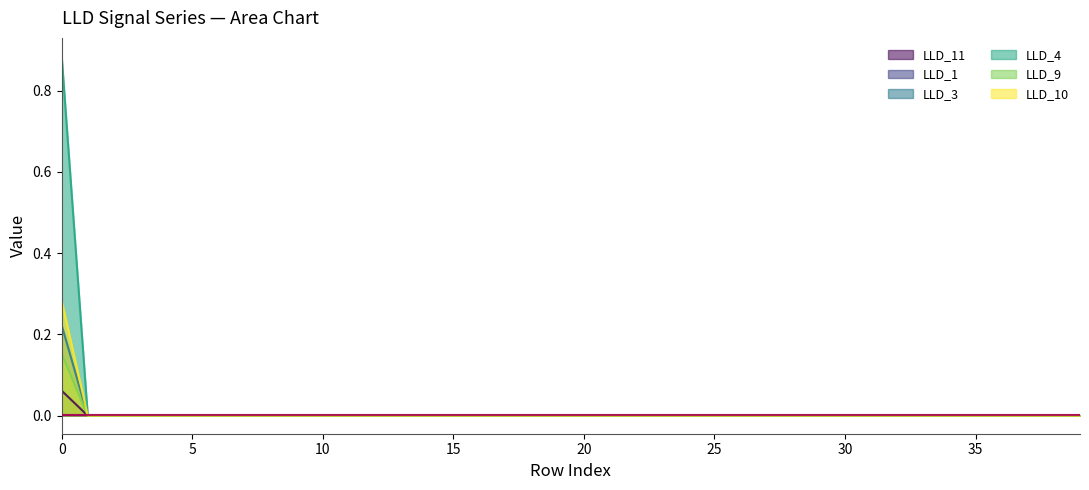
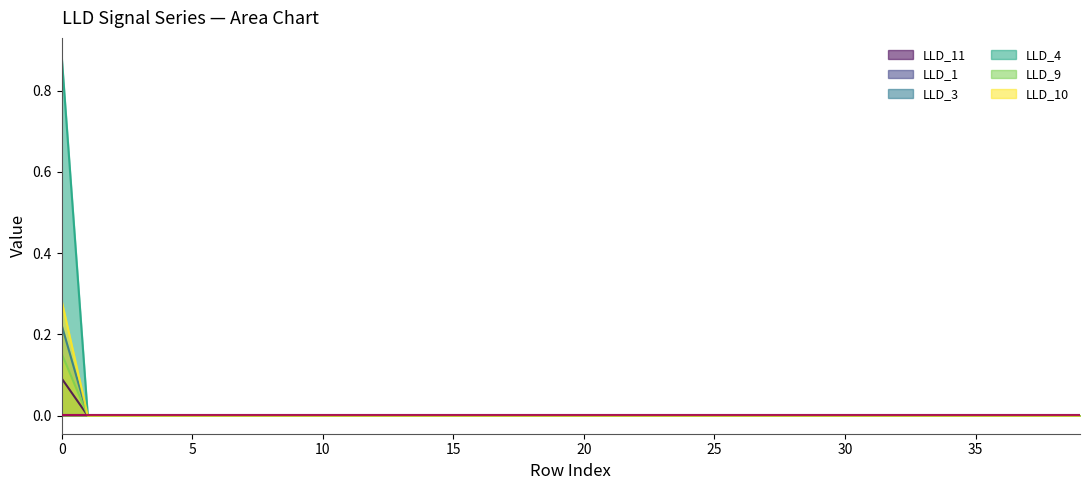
LLD_11, 0: 0.06 -> 0.09
